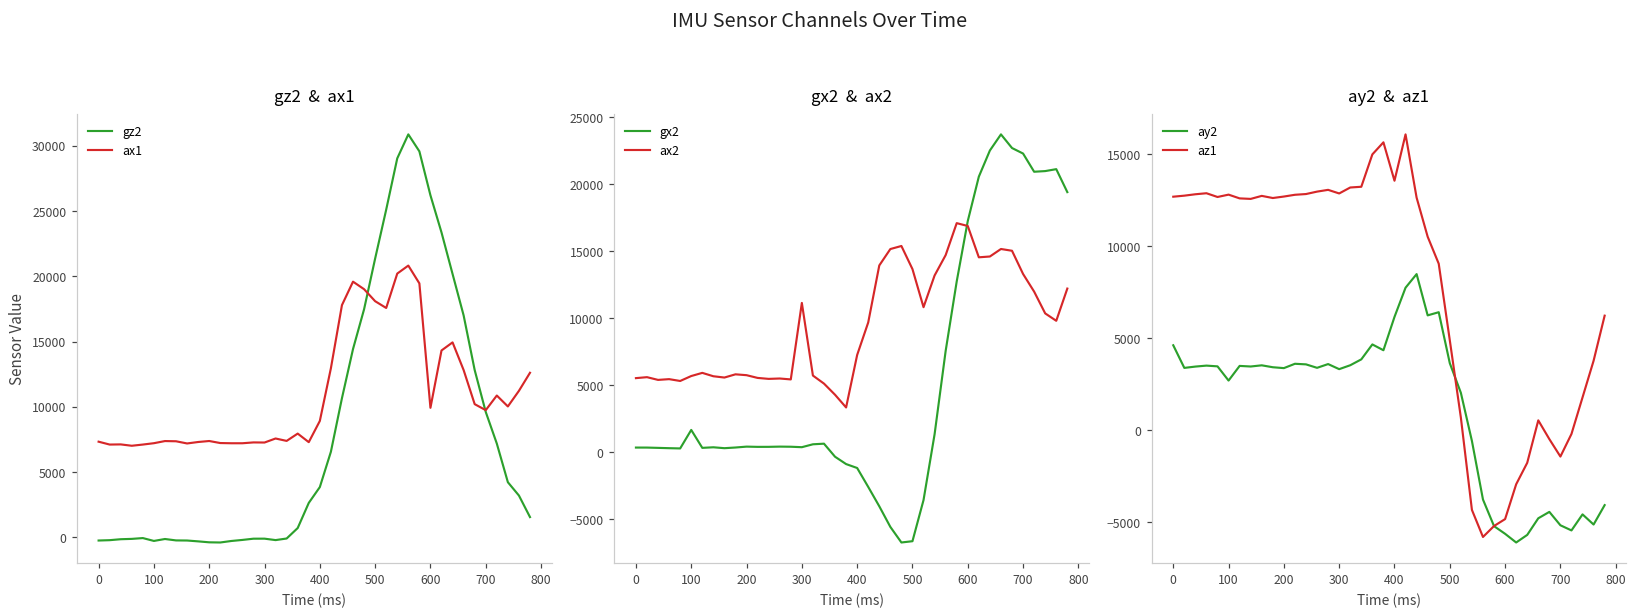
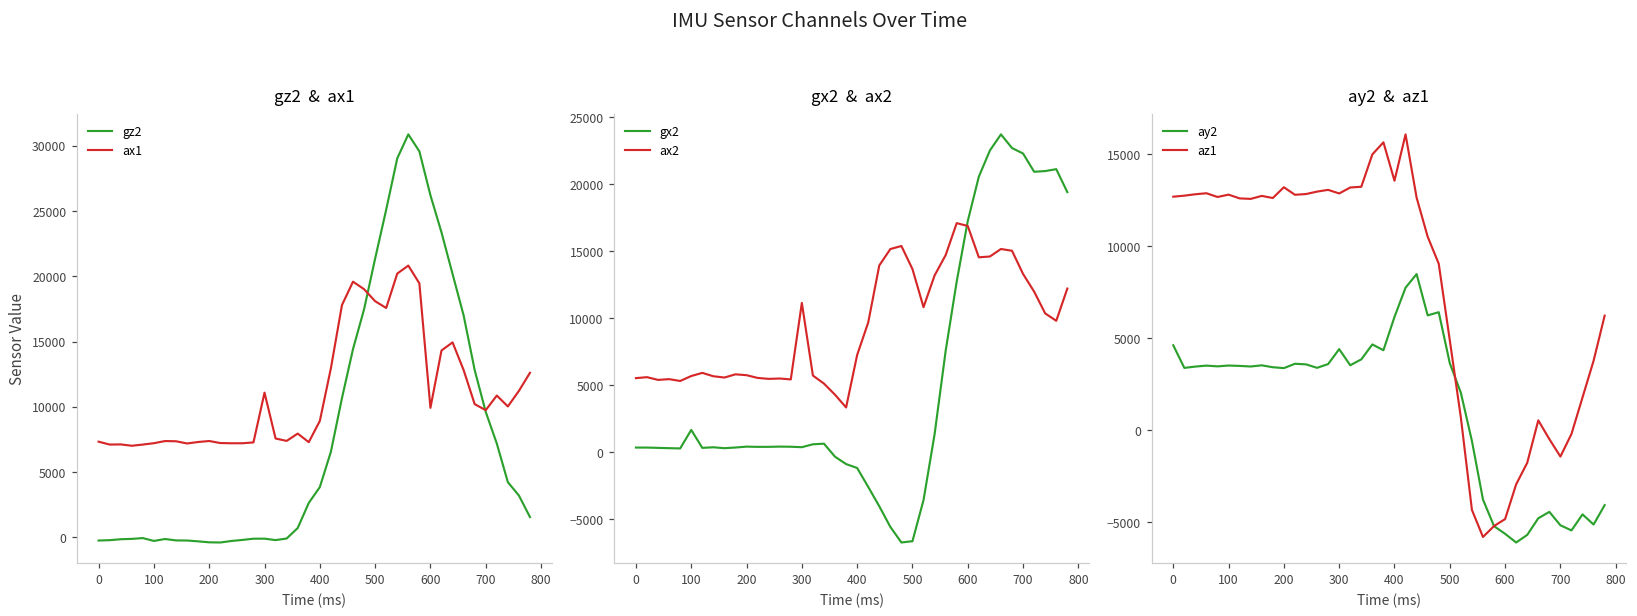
gz2 & ax1, ax1, 300: 7300 -> 11100
ay2 & az1, ay2, 100: 2700 -> 3500
ay2 & az1, az1, 200: 12700 -> 13200
ay2 & az1, ay2, 300: 3300 -> 4400
